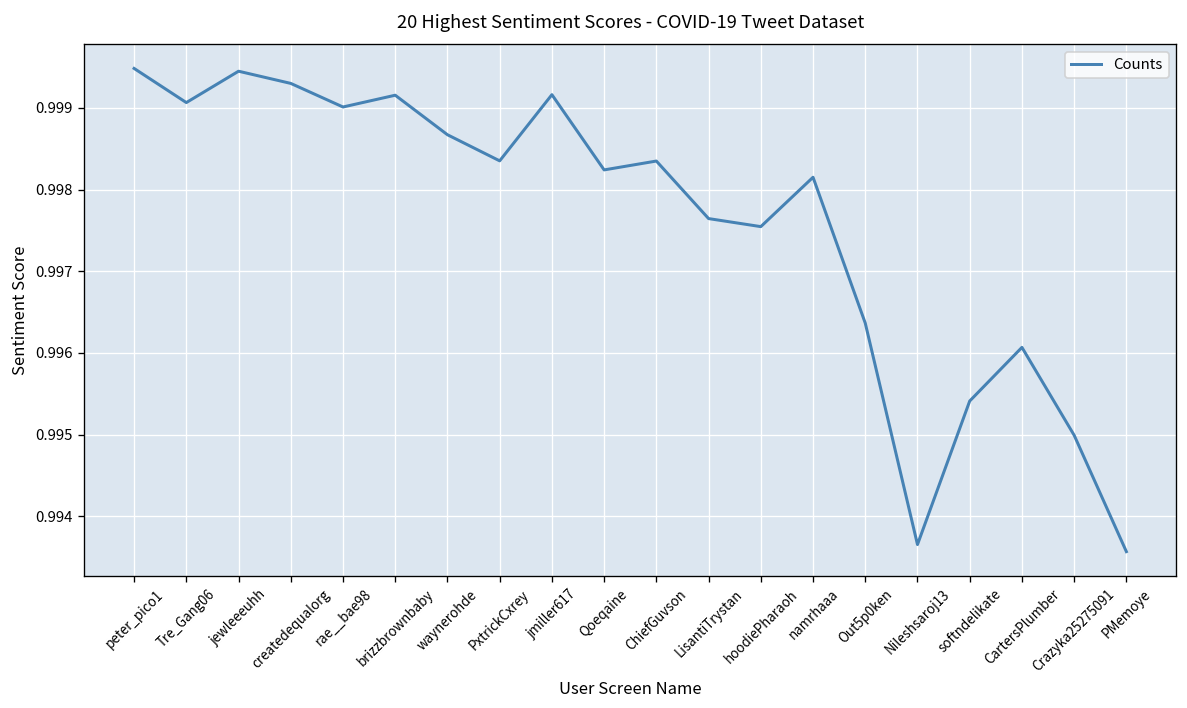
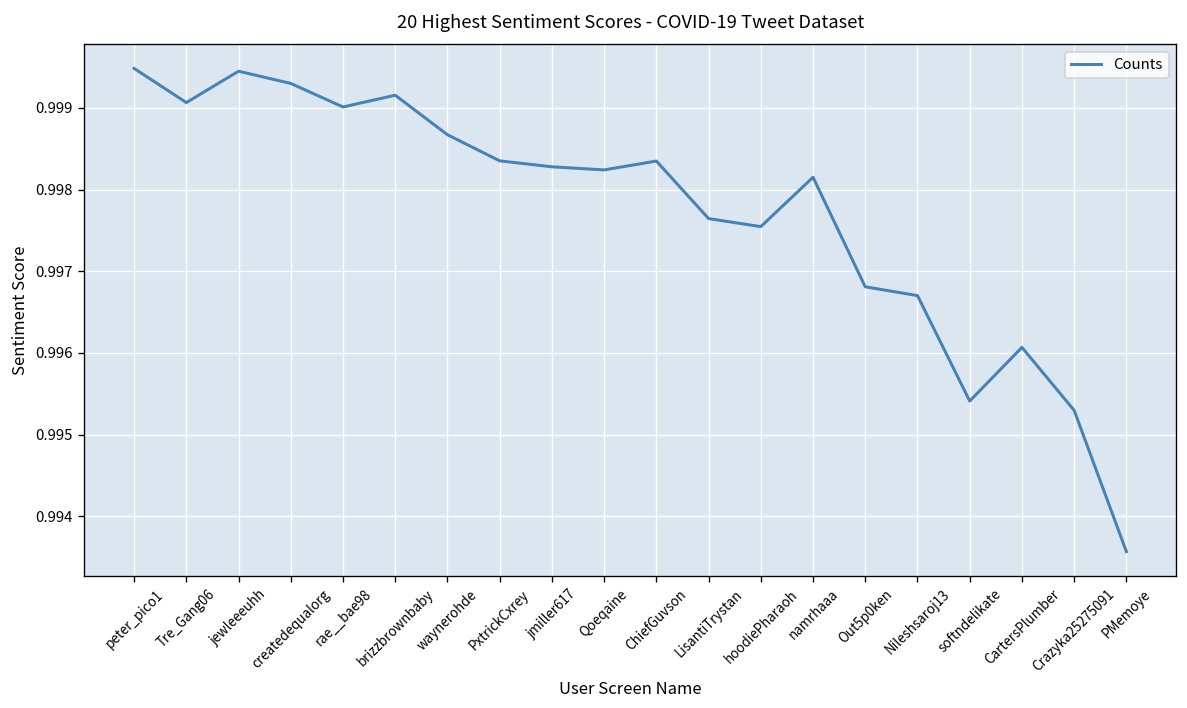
jmiller617: 0.9992 -> 0.9983
Out5p0ken: 0.9964 -> 0.9968
Nileshsaroj13: 0.9937 -> 0.9967
Crazyka25275091: 0.9950 -> 0.9953
